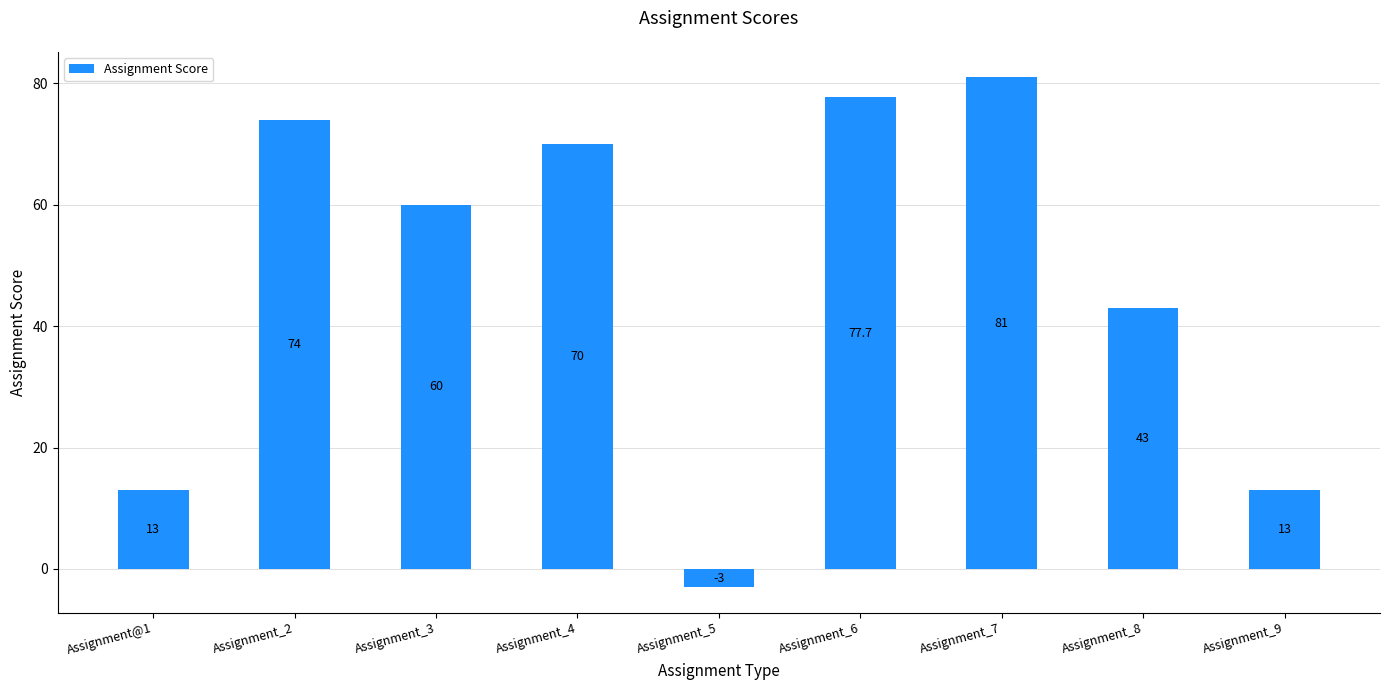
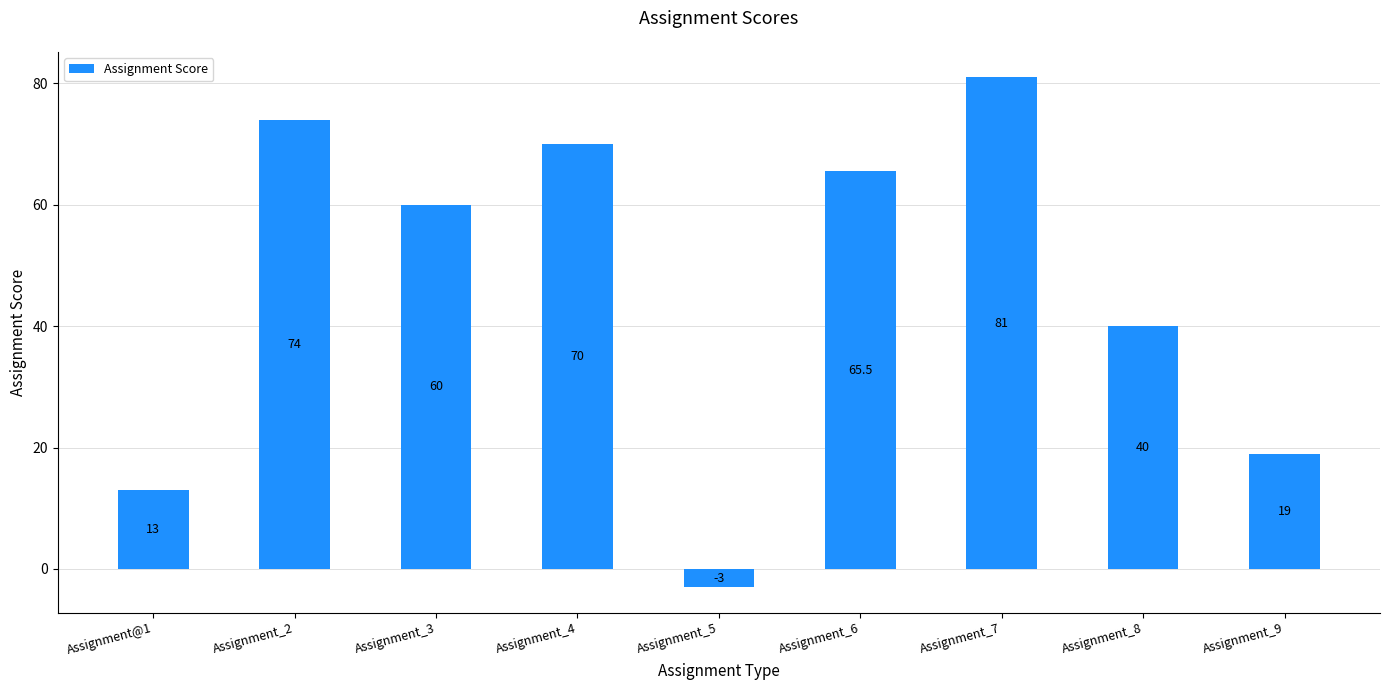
Assignment_6: 77.7 -> 65.5
Assignment_8: 43 -> 40
Assignment_9: 13 -> 19
